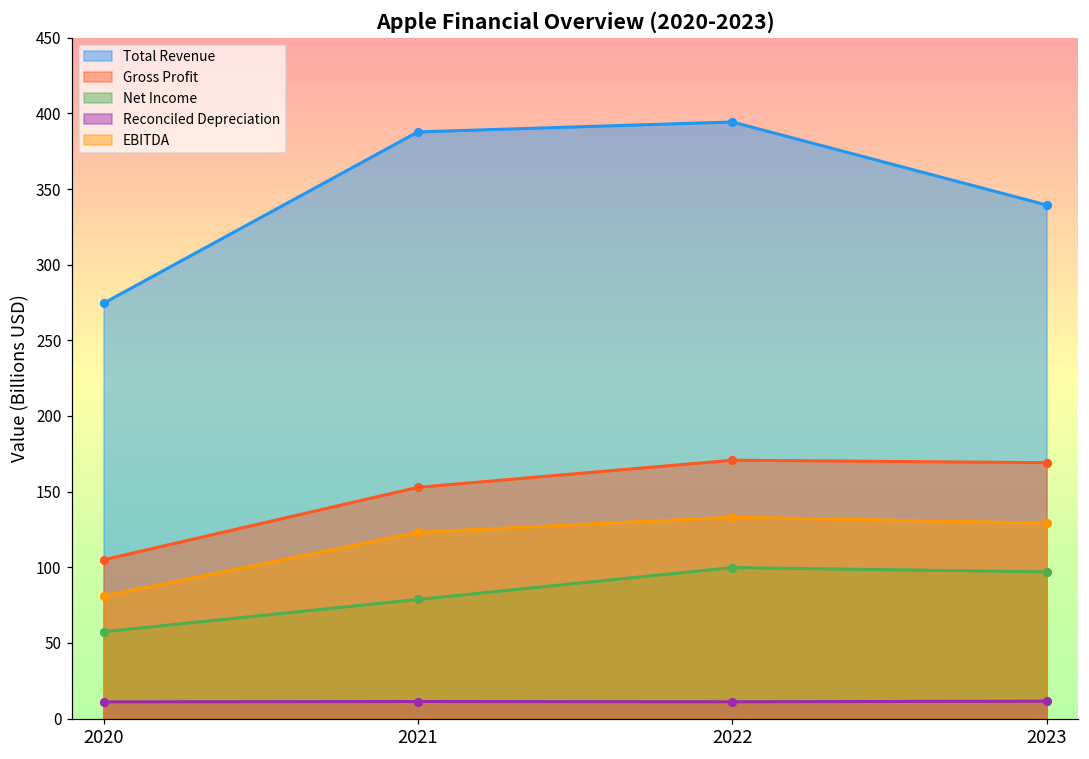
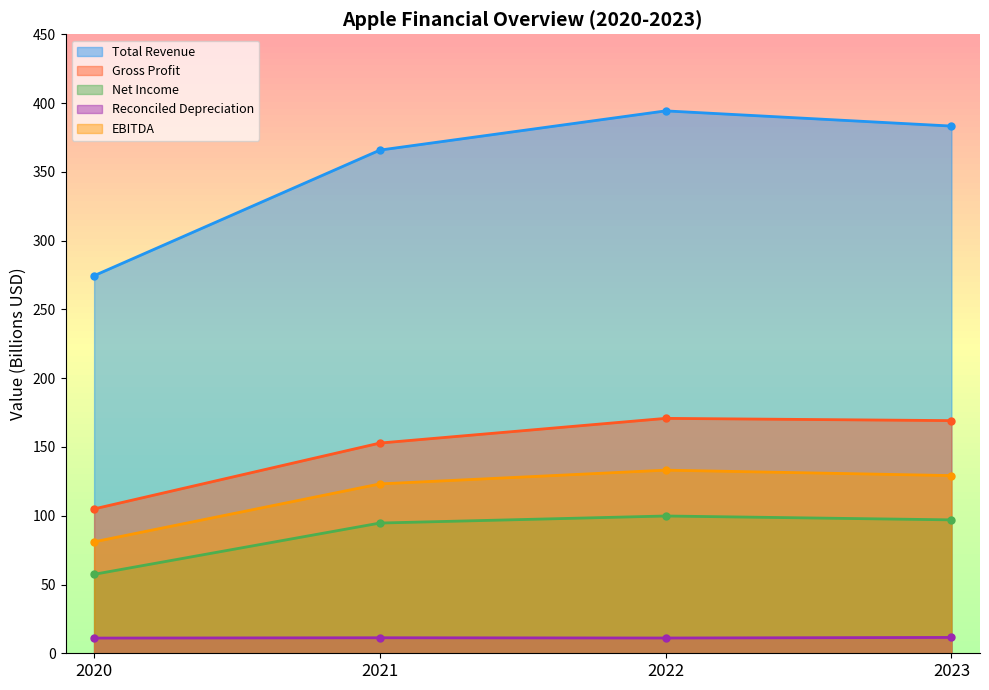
Total Revenue, 2021: 388 -> 366
Net Income, 2021: 79 -> 95
Total Revenue, 2023: 339 -> 383
